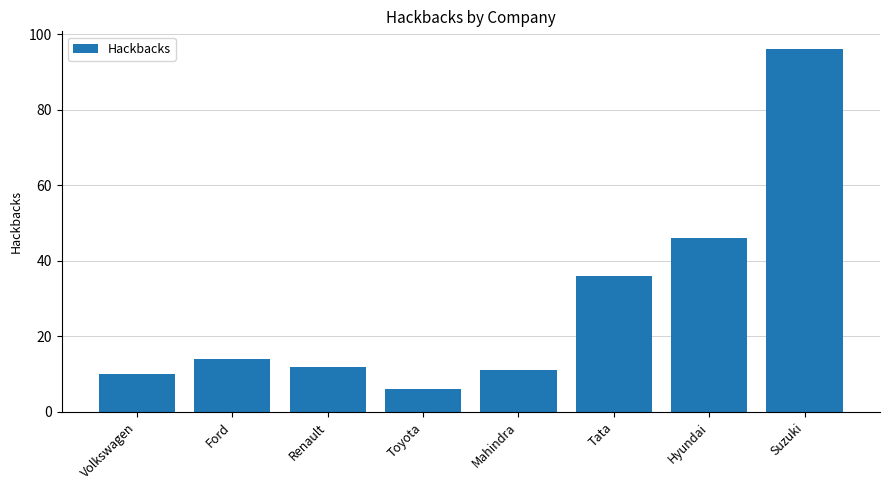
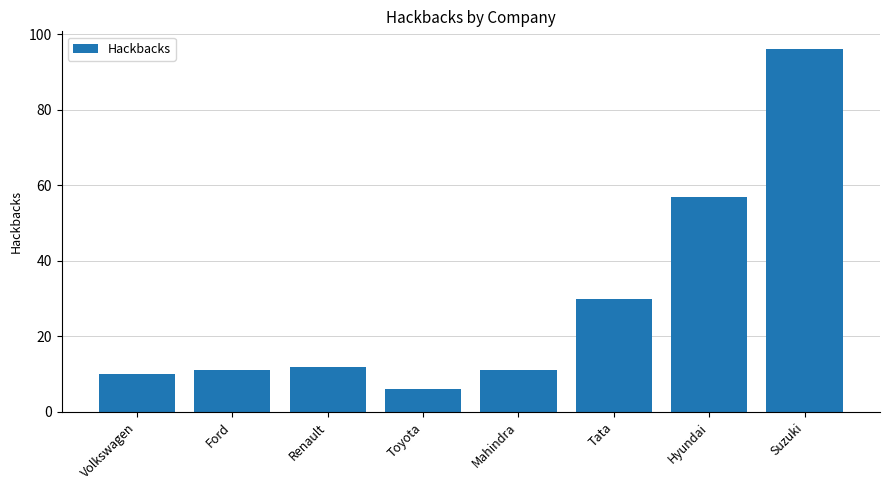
Ford: 14 -> 11
Tata: 36 -> 30
Hyundai: 46 -> 57
